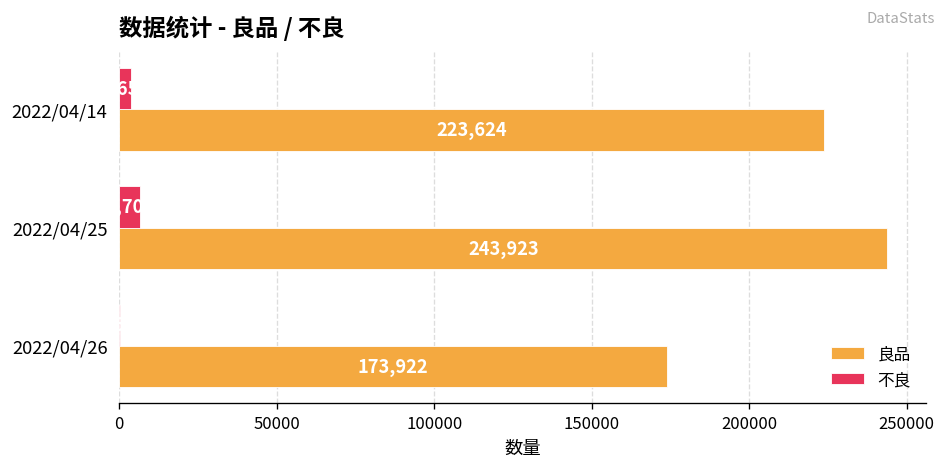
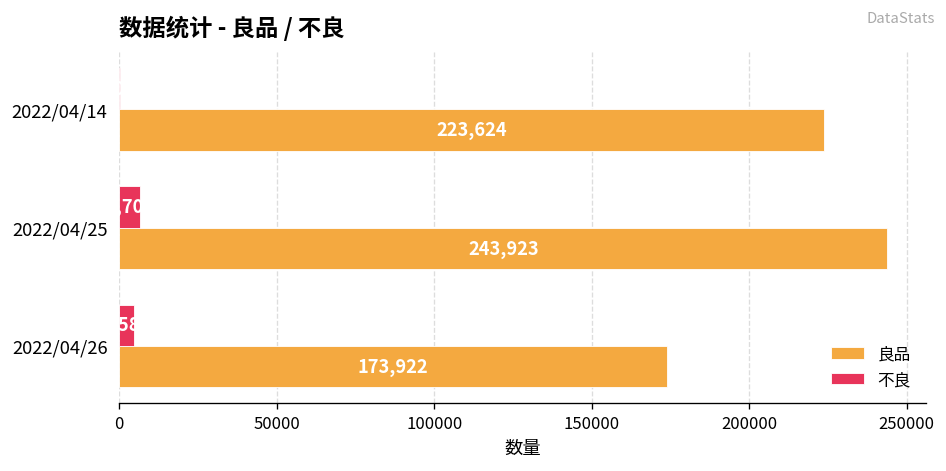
不良, 2022/04/14: 4000 -> 0
不良, 2022/04/26: 0 -> 5000
